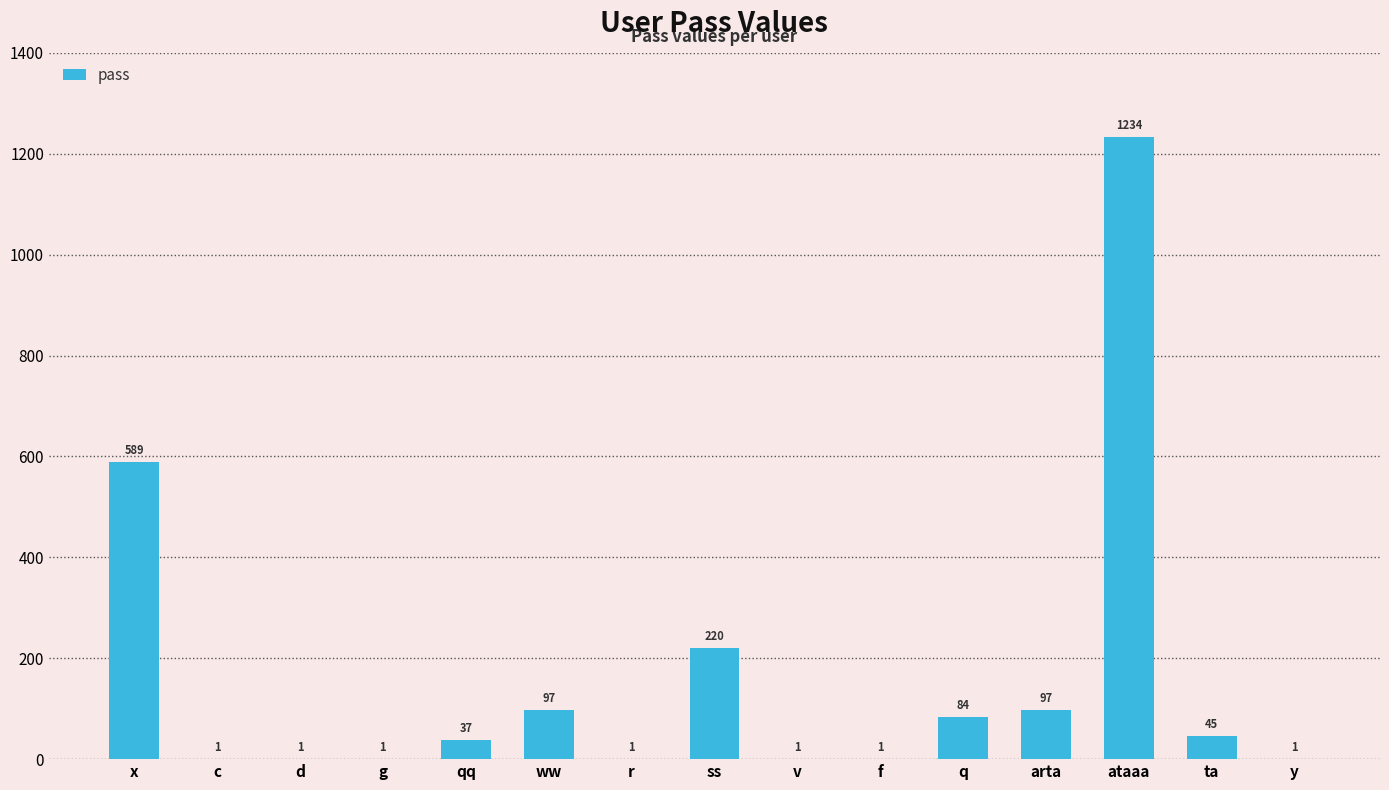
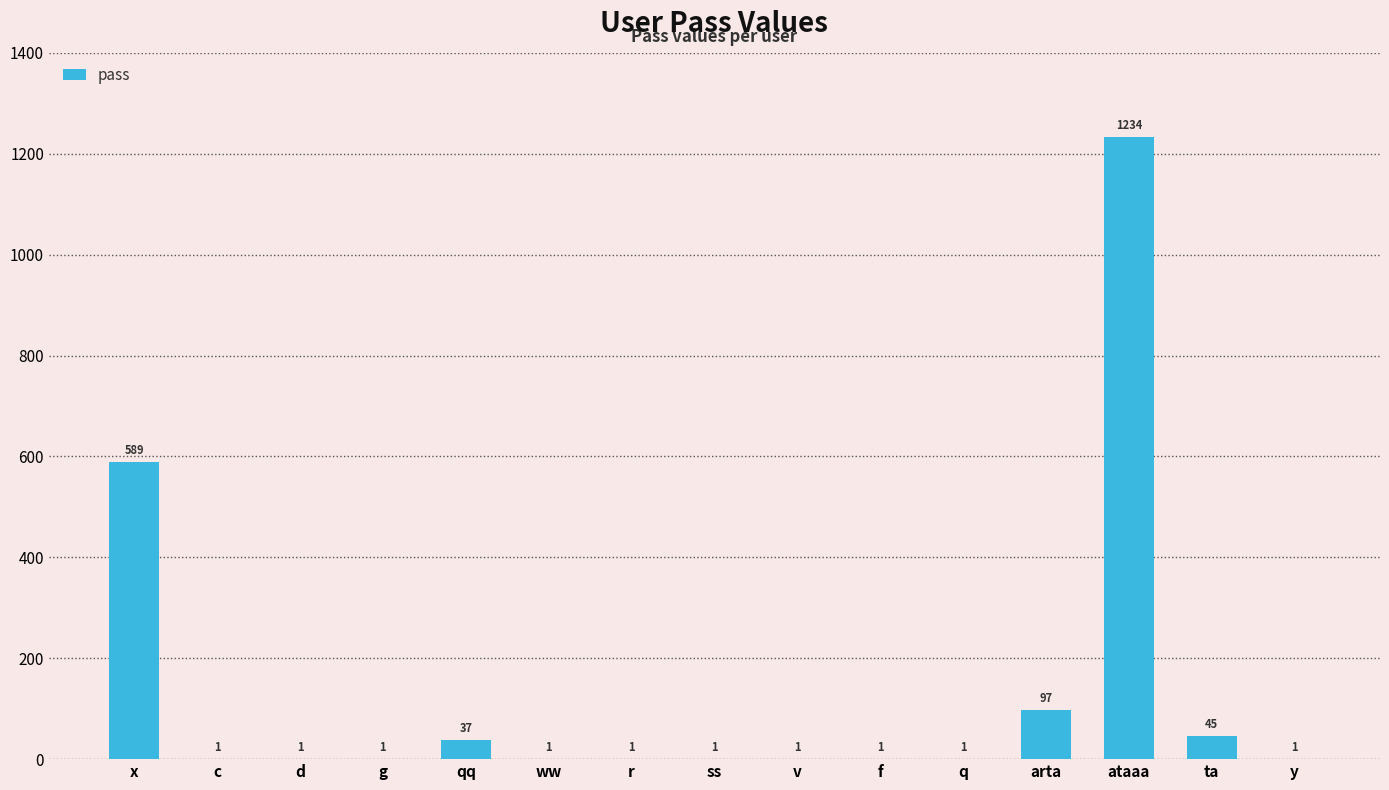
ww: 97 -> 1
ss: 220 -> 1
q: 84 -> 1
